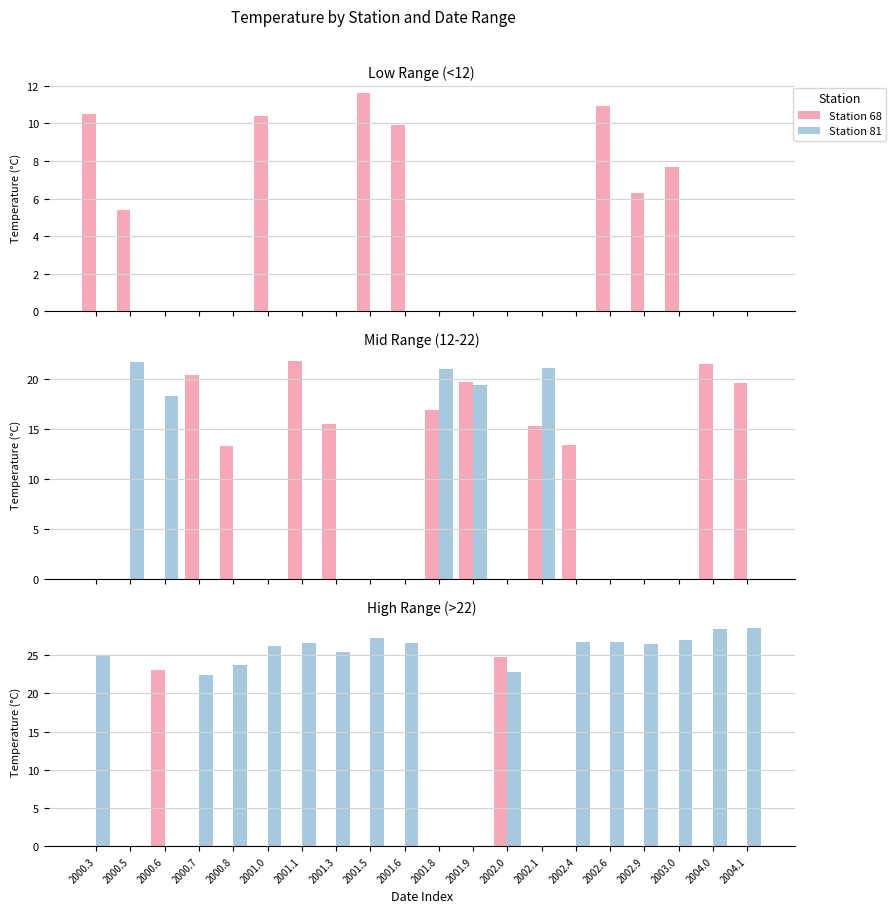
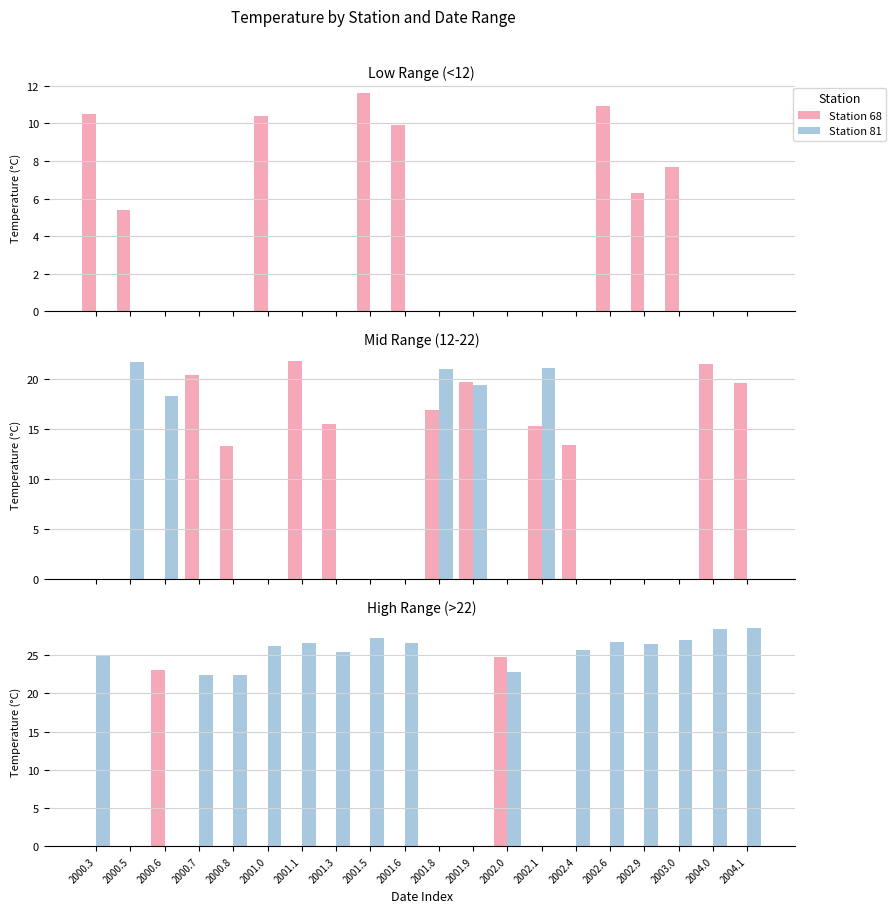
High Range (>22), Station 81, 2000.8: 24 -> 22
High Range (>22), Station 81, 2002.4: 27 -> 26
